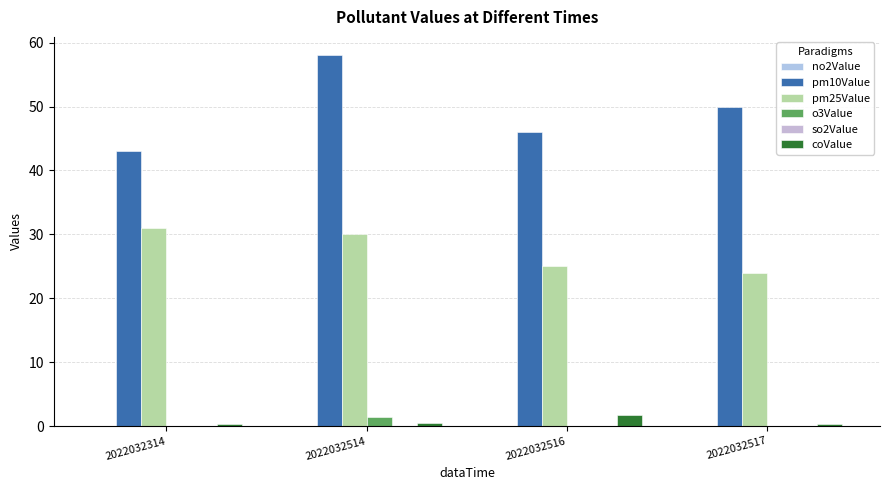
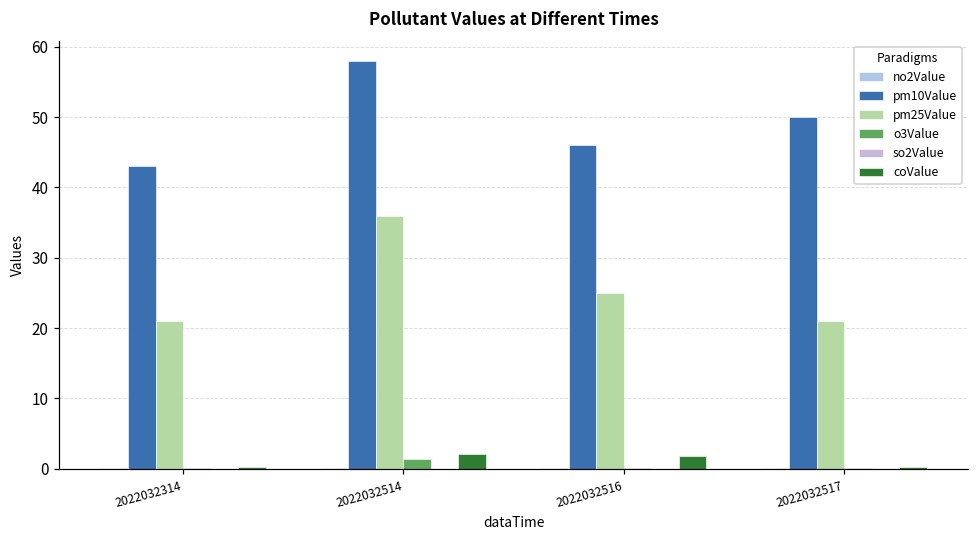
pm25Value, 2022032314: 31 -> 21
pm25Value, 2022032514: 30 -> 36
coValue, 2022032514: 0 -> 2
pm25Value, 2022032517: 24 -> 21
